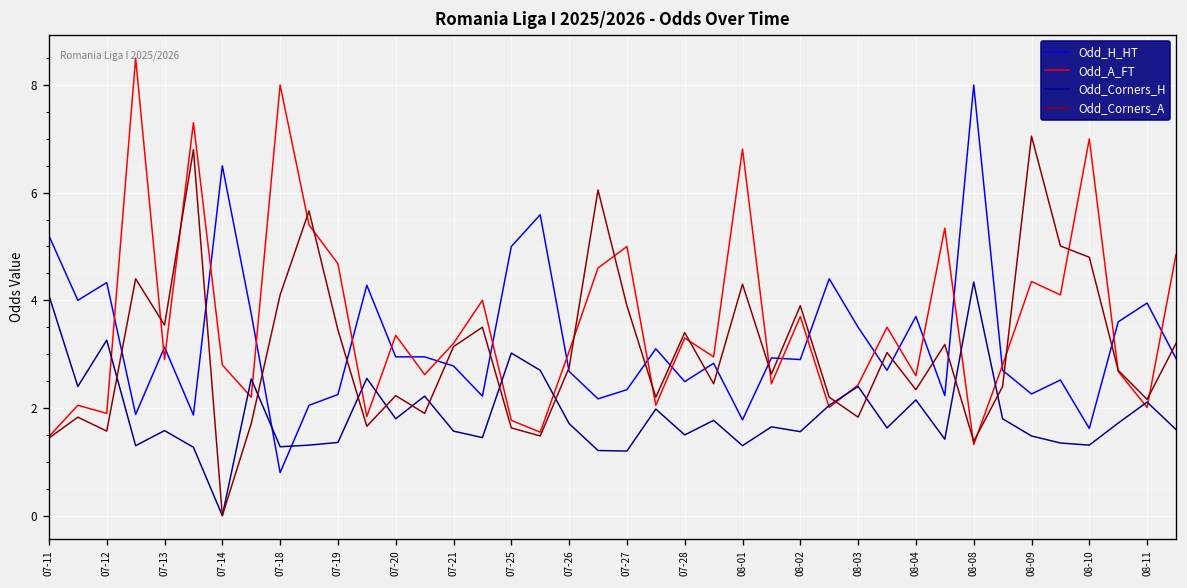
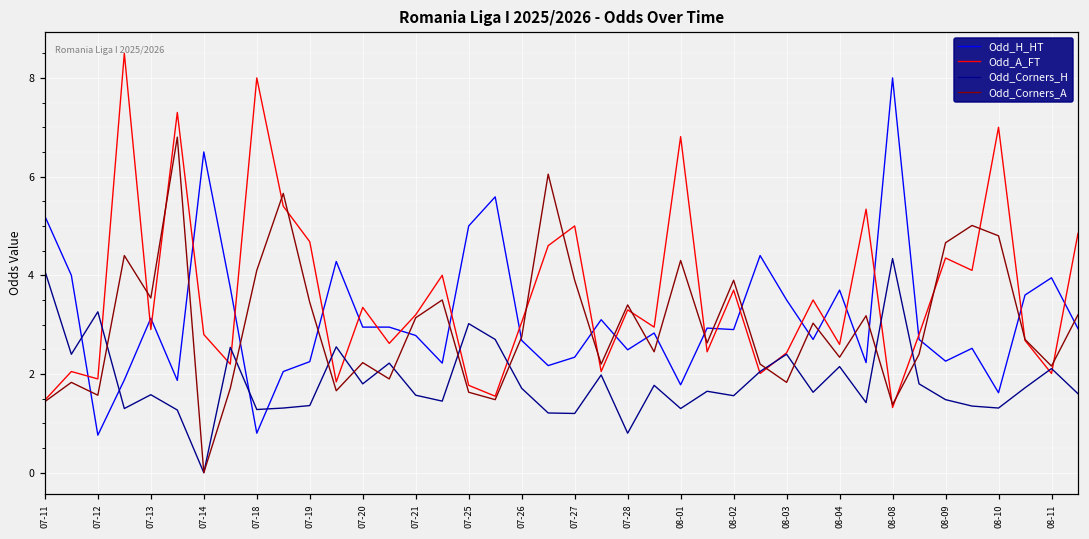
Odd_H_HT, 07-12: 4.3 -> 0.8
Odd_Corners_H, 07-28: 1.5 -> 0.8
Odd_Corners_A, 08-09: 7.1 -> 4.7
